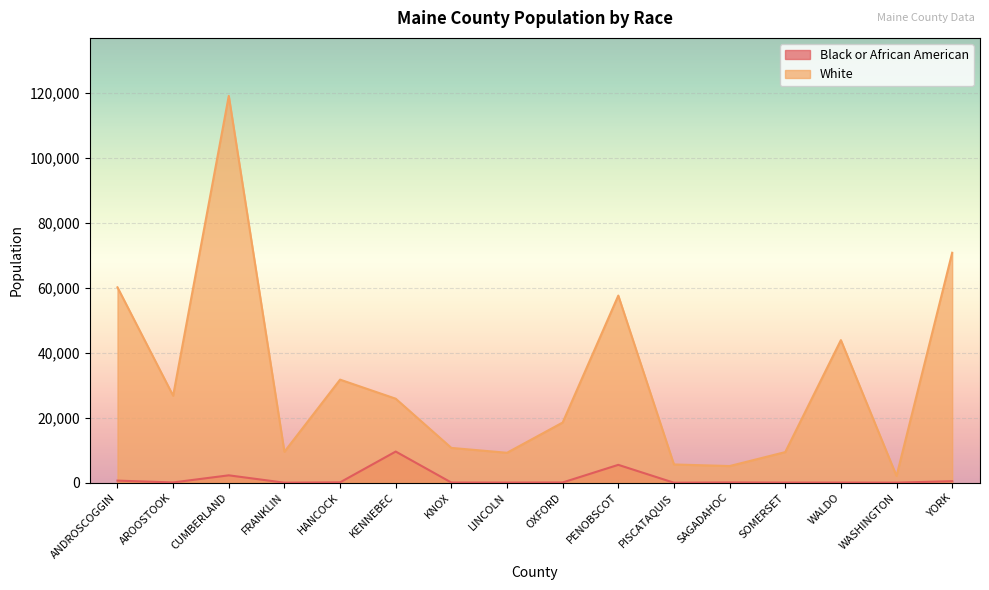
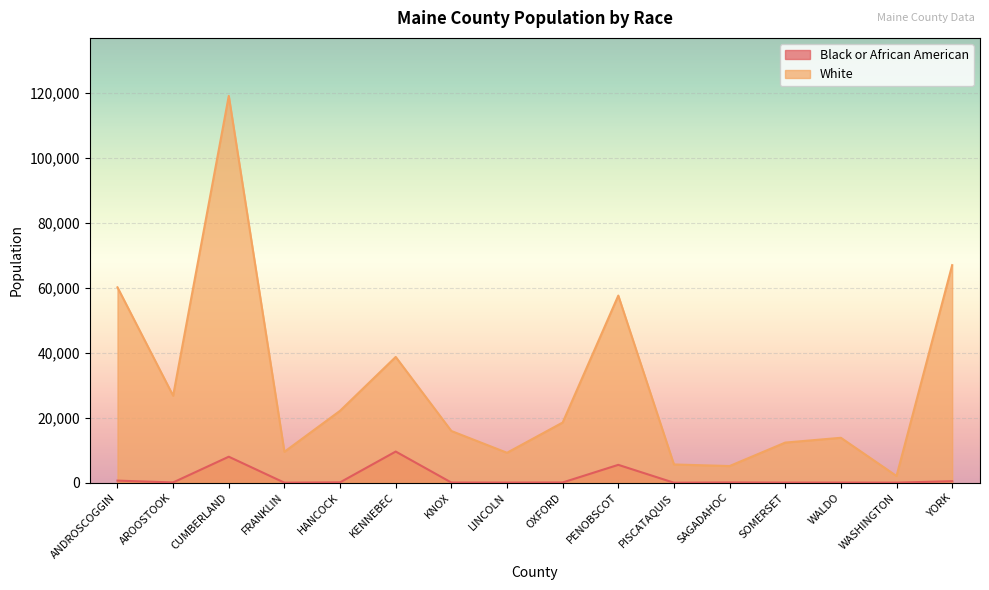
Black or African American, CUMBERLAND: 2,000 -> 8,000
White, HANCOCK: 32,000 -> 22,000
White, KENNEBEC: 26,000 -> 39,000
White, KNOX: 11,000 -> 16,000
White, SOMERSET: 9,000 -> 12,000
White, WALDO: 44,000 -> 14,000
White, YORK: 71,000 -> 67,000
